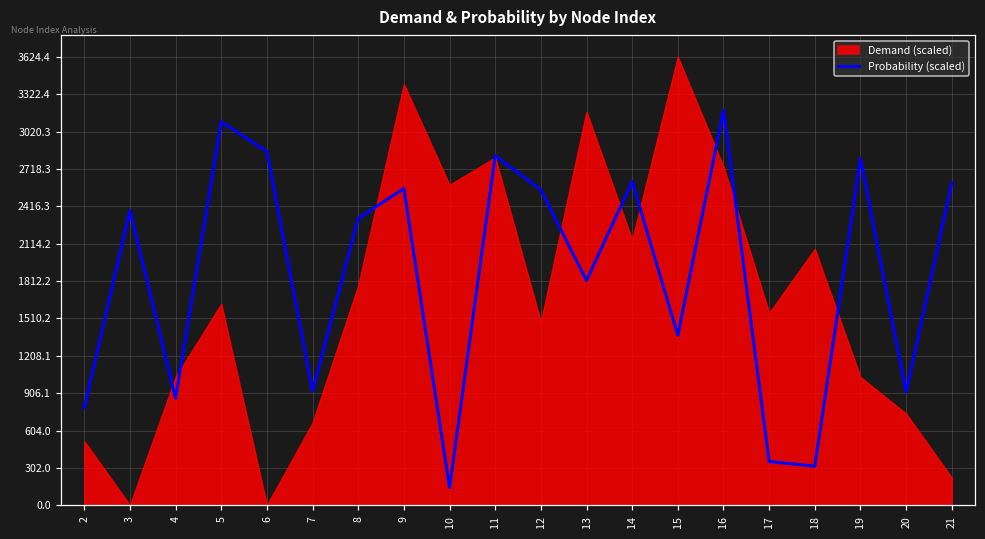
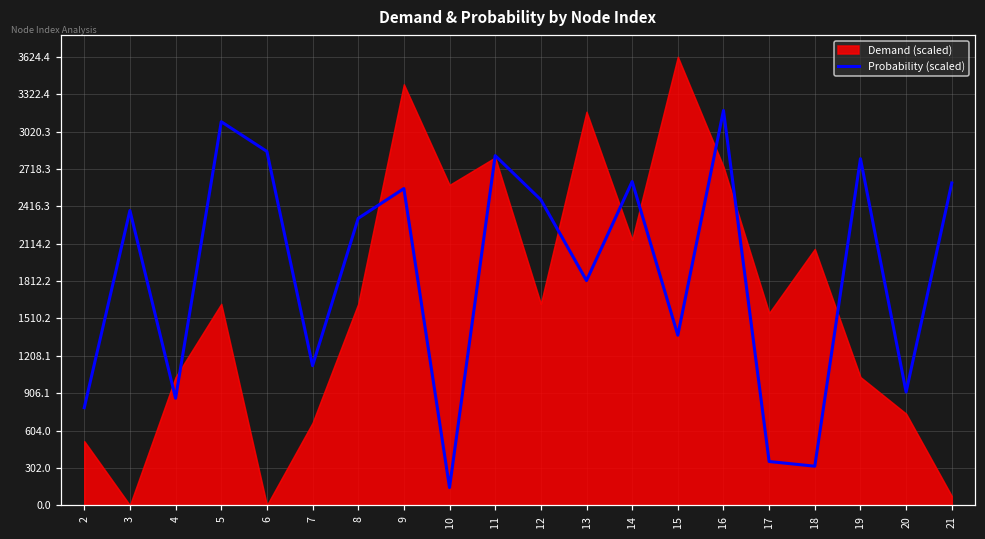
Probability (scaled), 7: 920 -> 1130
Demand (scaled), 8: 1780 -> 1630
Probability (scaled), 12: 2550 -> 2470
Demand (scaled), 12: 1480 -> 1630
Demand (scaled), 21: 220 -> 70
